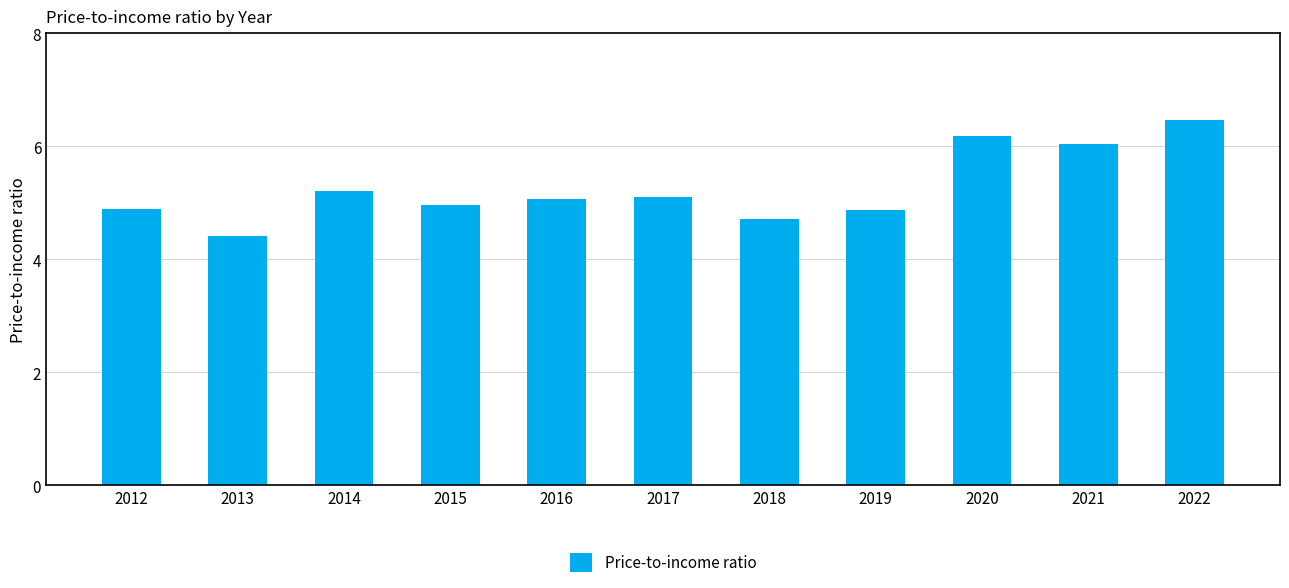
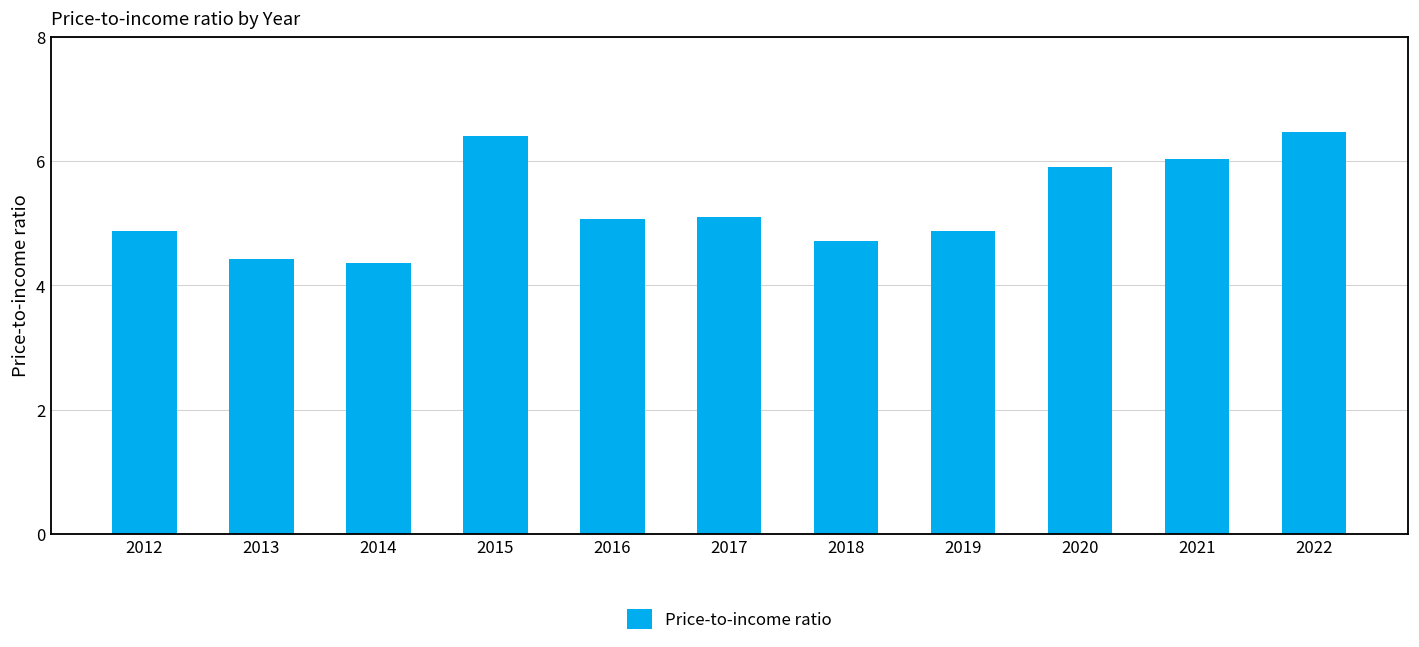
2014: 5.2 -> 4.4
2015: 5.0 -> 6.4
2020: 6.2 -> 5.9
